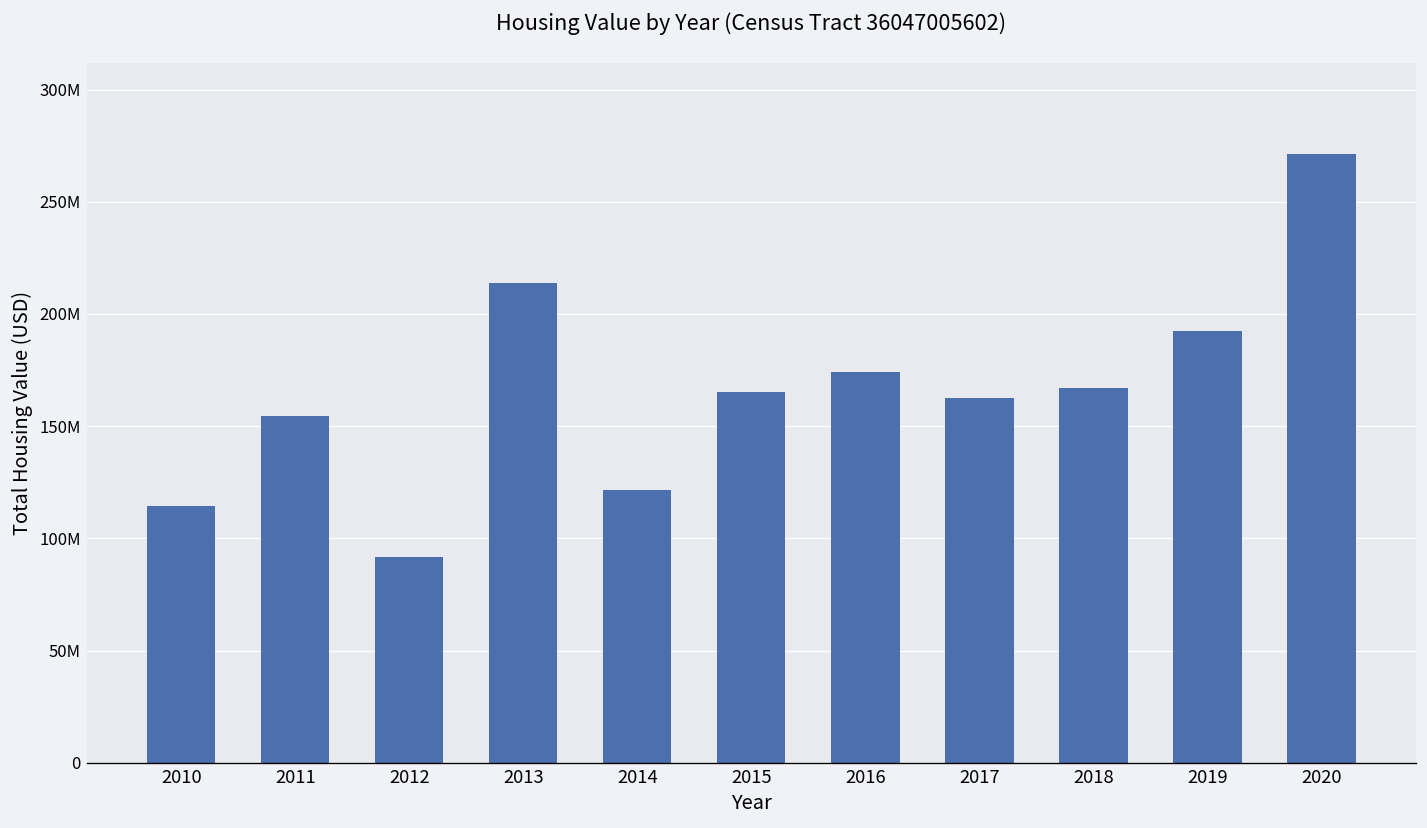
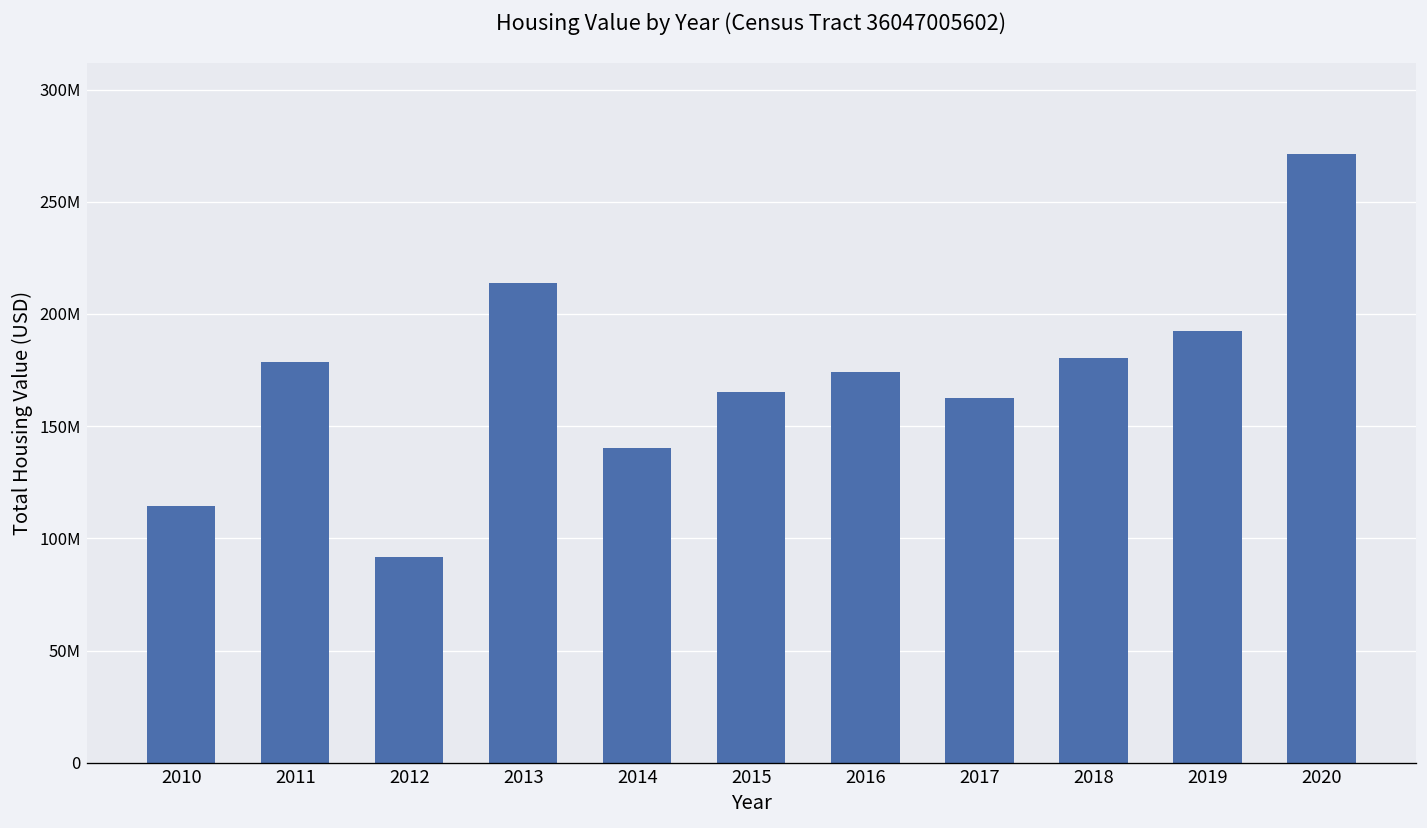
2011: 154000000 -> 178000000
2014: 121000000 -> 140000000
2018: 167000000 -> 180000000
